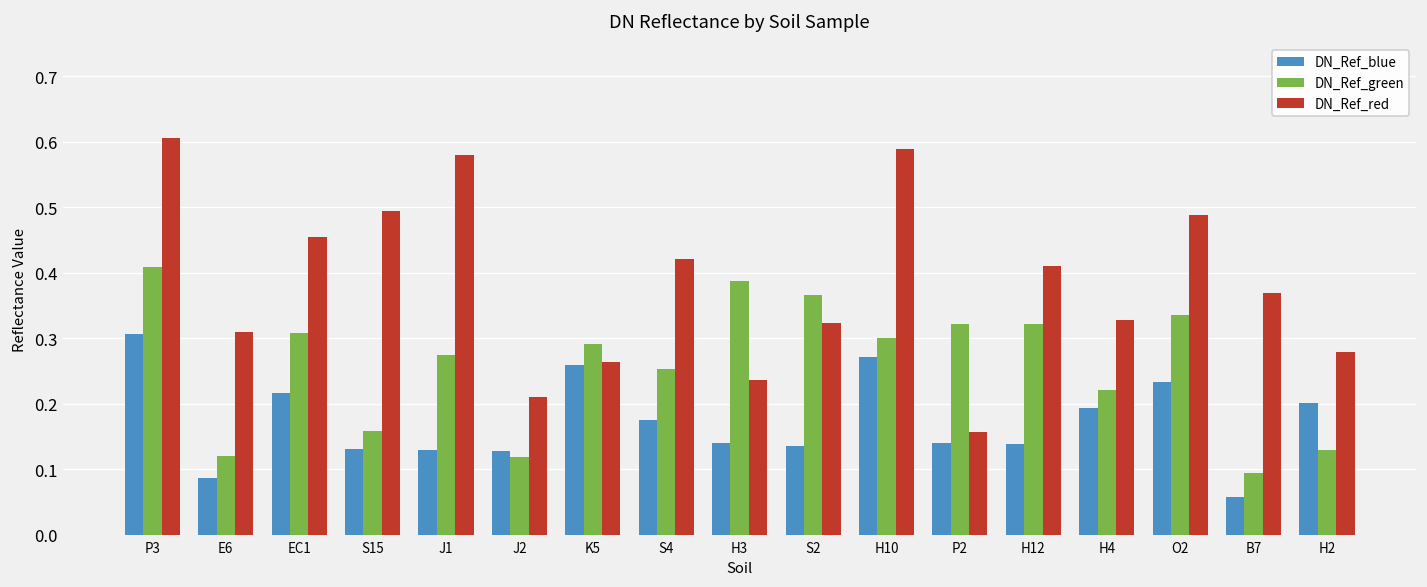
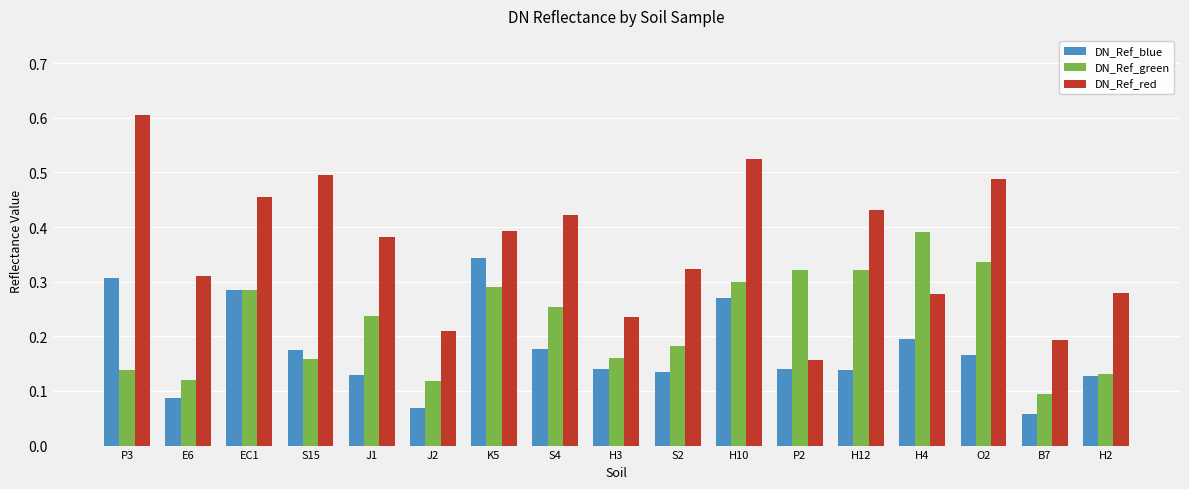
DN_Ref_green, P3: 0.41 -> 0.14
DN_Ref_blue, EC1: 0.22 -> 0.29
DN_Ref_green, EC1: 0.31 -> 0.29
DN_Ref_blue, S15: 0.13 -> 0.18
DN_Ref_green, J1: 0.27 -> 0.24
DN_Ref_red, J1: 0.58 -> 0.38
DN_Ref_blue, J2: 0.13 -> 0.07
DN_Ref_blue, K5: 0.26 -> 0.34
DN_Ref_red, K5: 0.26 -> 0.39
DN_Ref_green, H3: 0.39 -> 0.16
DN_Ref_green, S2: 0.37 -> 0.18
DN_Ref_red, H10: 0.59 -> 0.52
DN_Ref_red, H12: 0.41 -> 0.43
DN_Ref_green, H4: 0.22 -> 0.39
DN_Ref_red, H4: 0.33 -> 0.28
DN_Ref_blue, O2: 0.23 -> 0.17
DN_Ref_red, B7: 0.37 -> 0.19
DN_Ref_blue, H2: 0.20 -> 0.13
